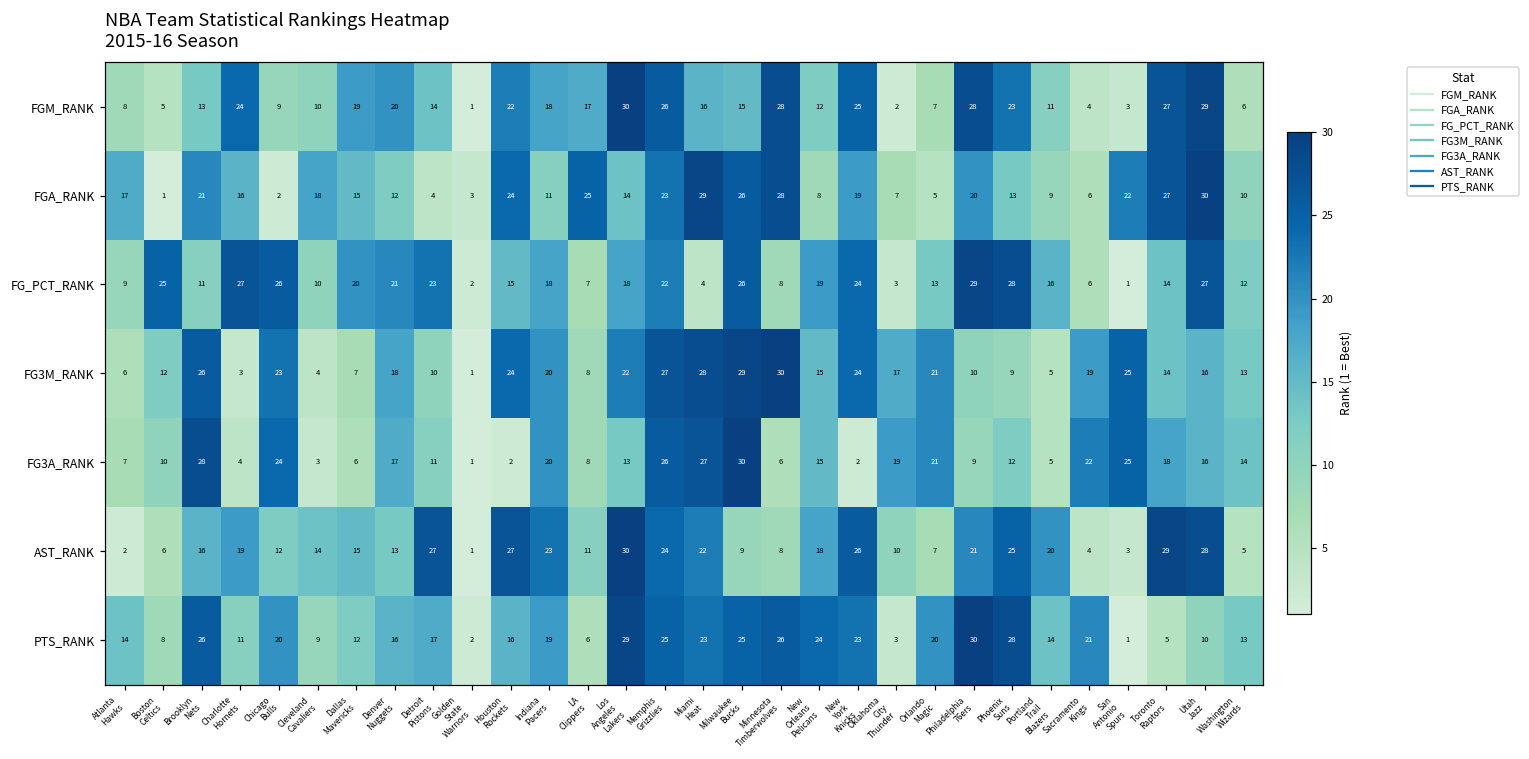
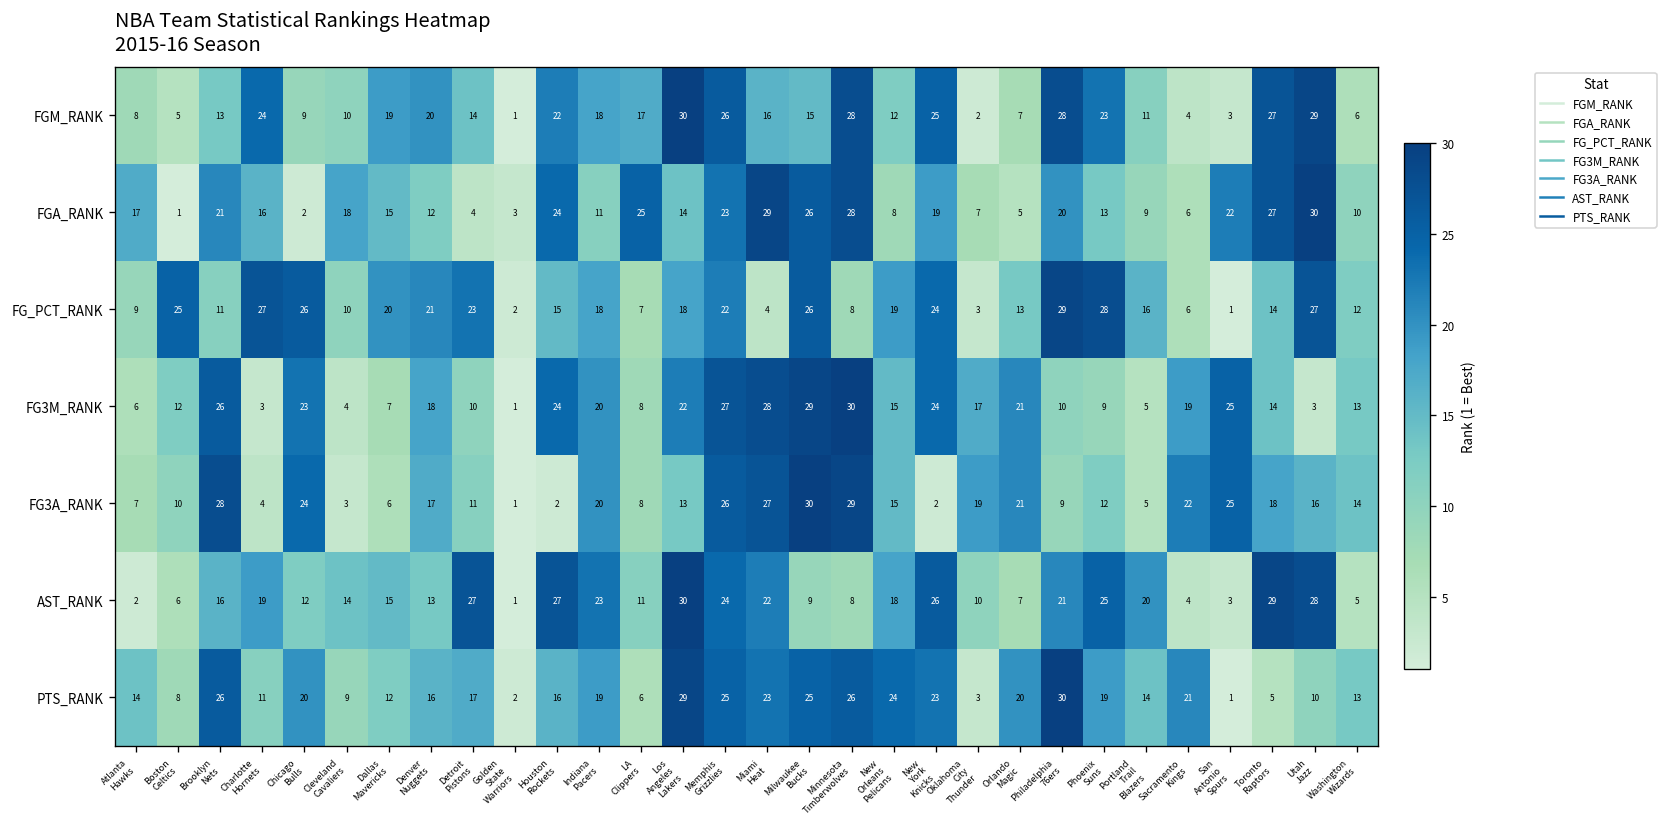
FG3M_RANK, Utah Jazz: 16 -> 3
FG3A_RANK, Minnesota Timberwolves: 6 -> 29
PTS_RANK, Phoenix Suns: 28 -> 19
